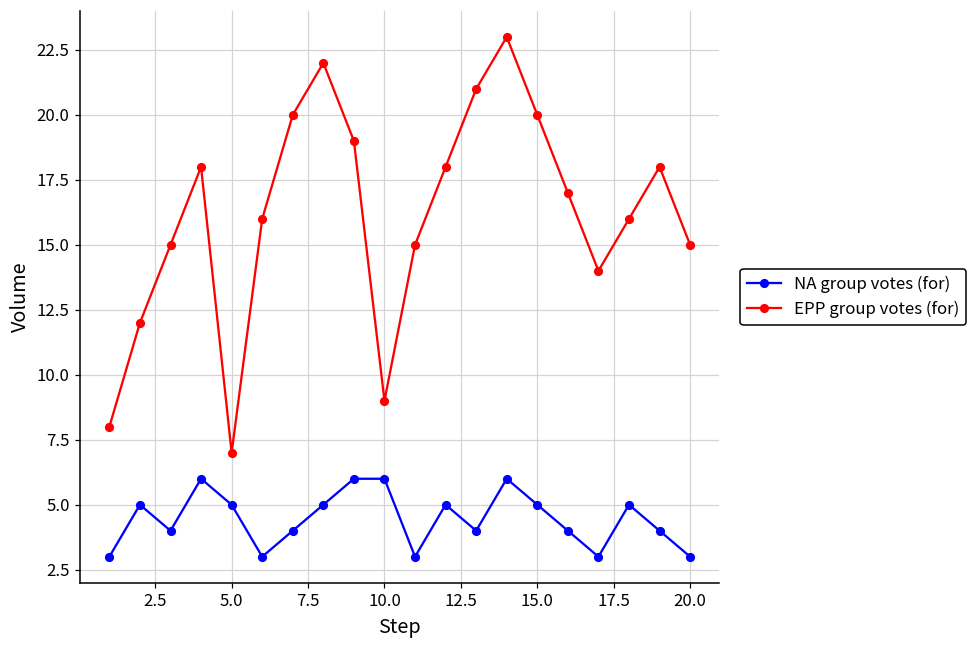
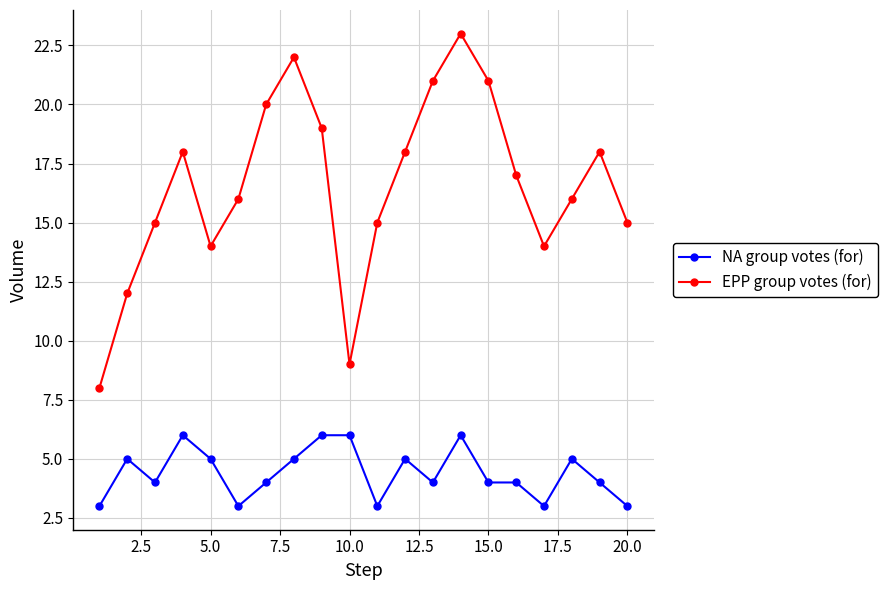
EPP group votes (for), 5.0: 7 -> 14
NA group votes (for), 15.0: 5 -> 4
EPP group votes (for), 15.0: 20 -> 21
